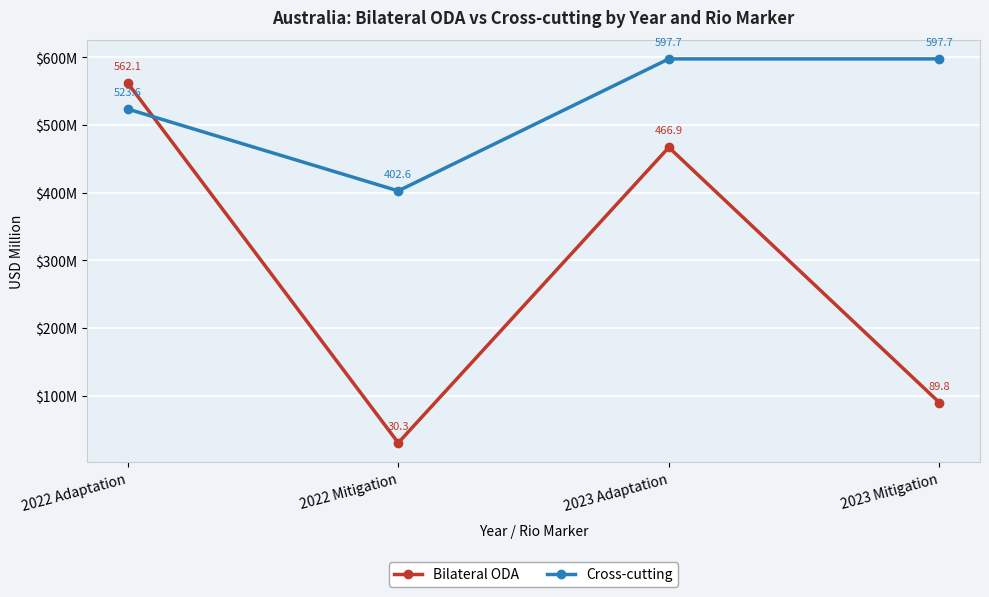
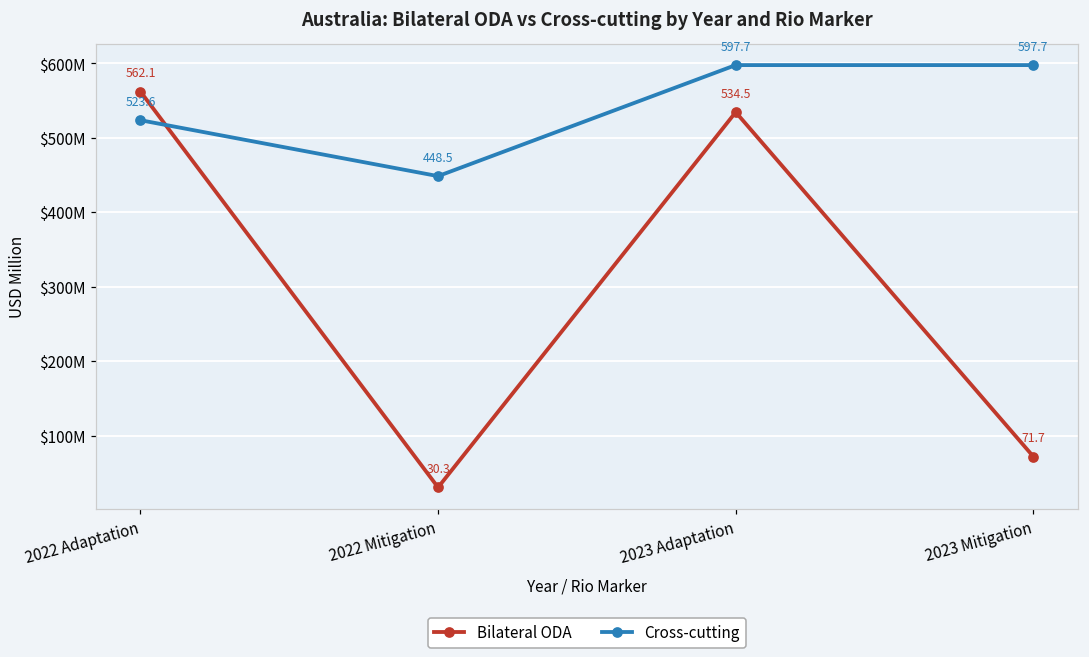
Cross-cutting, 2022 Mitigation: 402.6 -> 448.5
Bilateral ODA, 2023 Adaptation: 466.9 -> 534.5
Bilateral ODA, 2023 Mitigation: 89.8 -> 71.7
